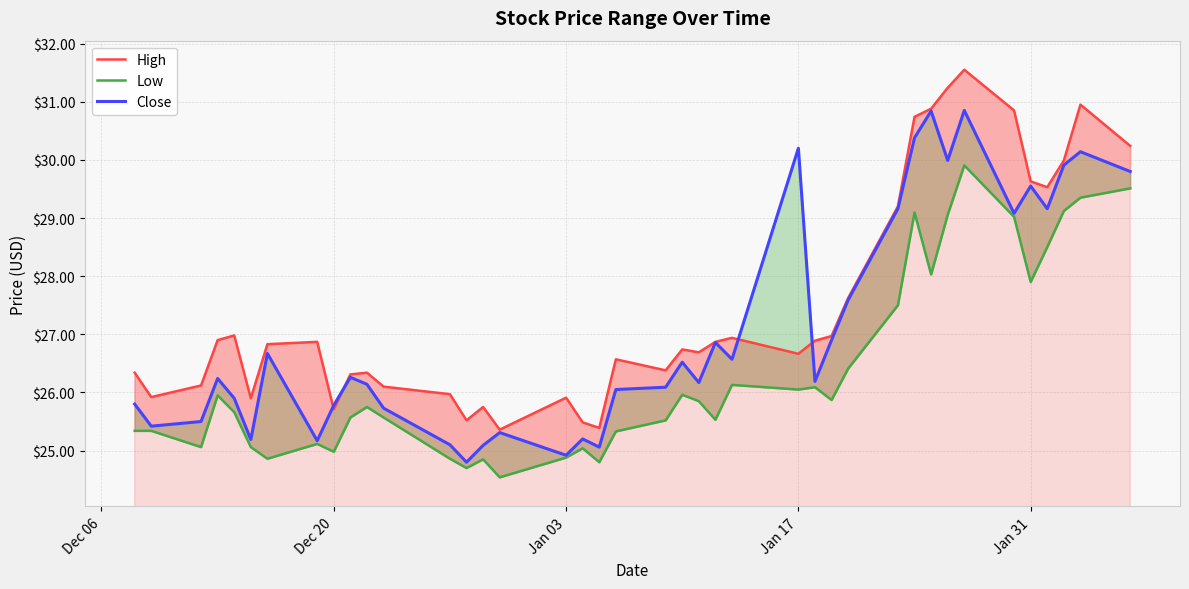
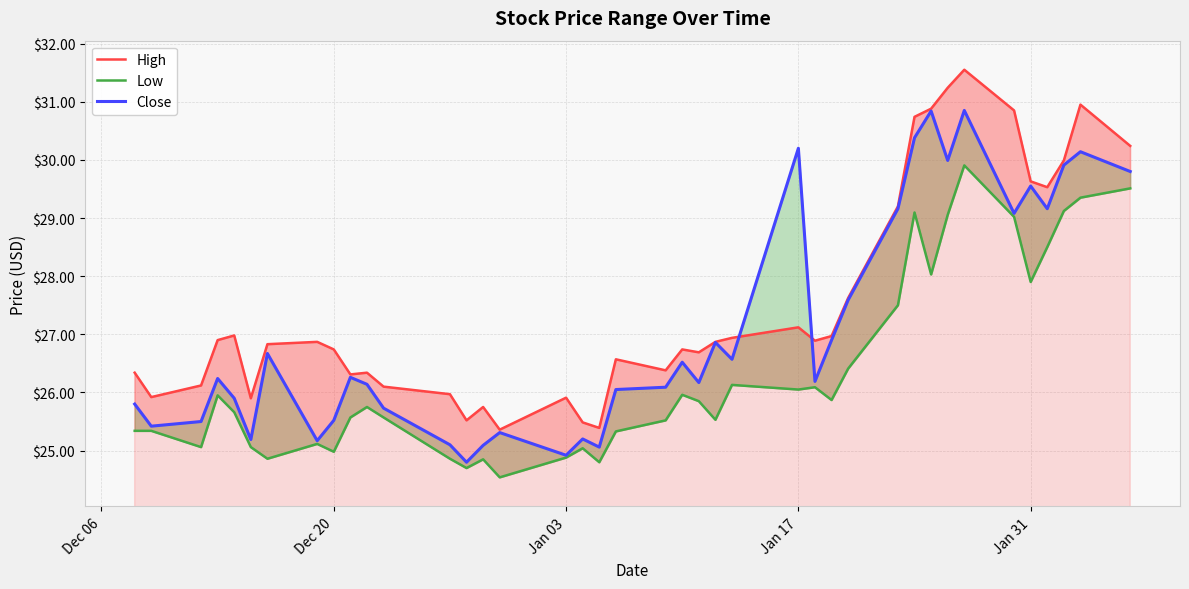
High, Dec 20: $25.7 -> $26.7
Close, Dec 20: $25.8 -> $25.5
High, Jan 17: $26.7 -> $27.1
